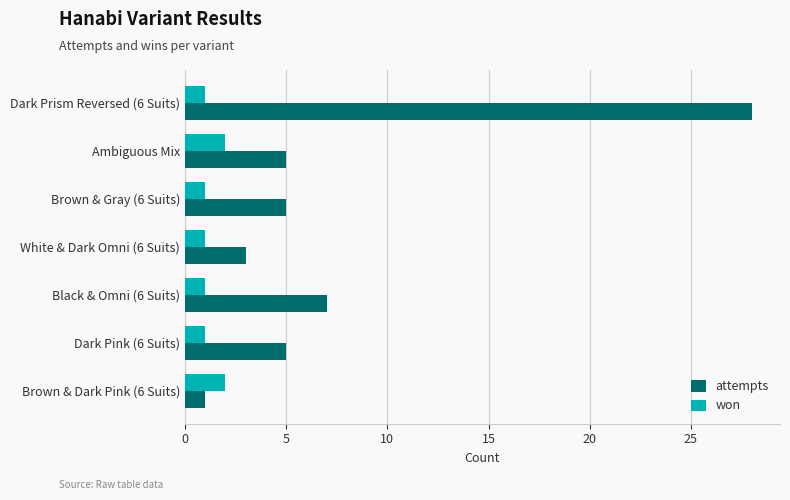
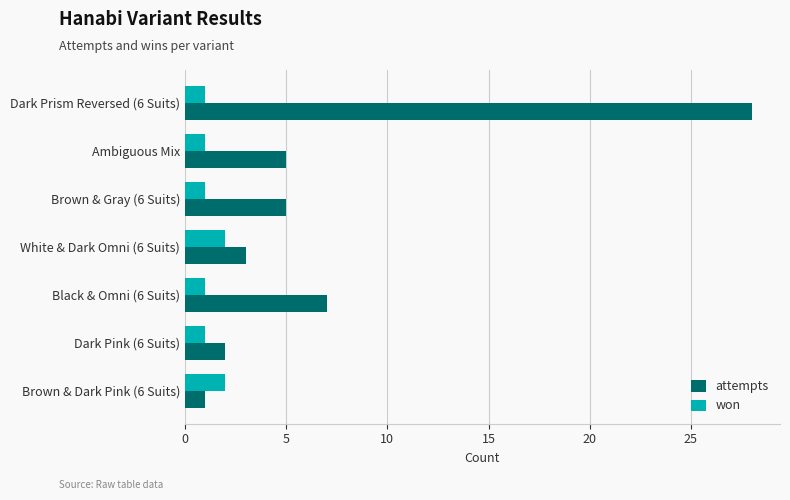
won, Ambiguous Mix: 2 -> 1
won, White & Dark Omni (6 Suits): 1 -> 2
attempts, Dark Pink (6 Suits): 5 -> 2
